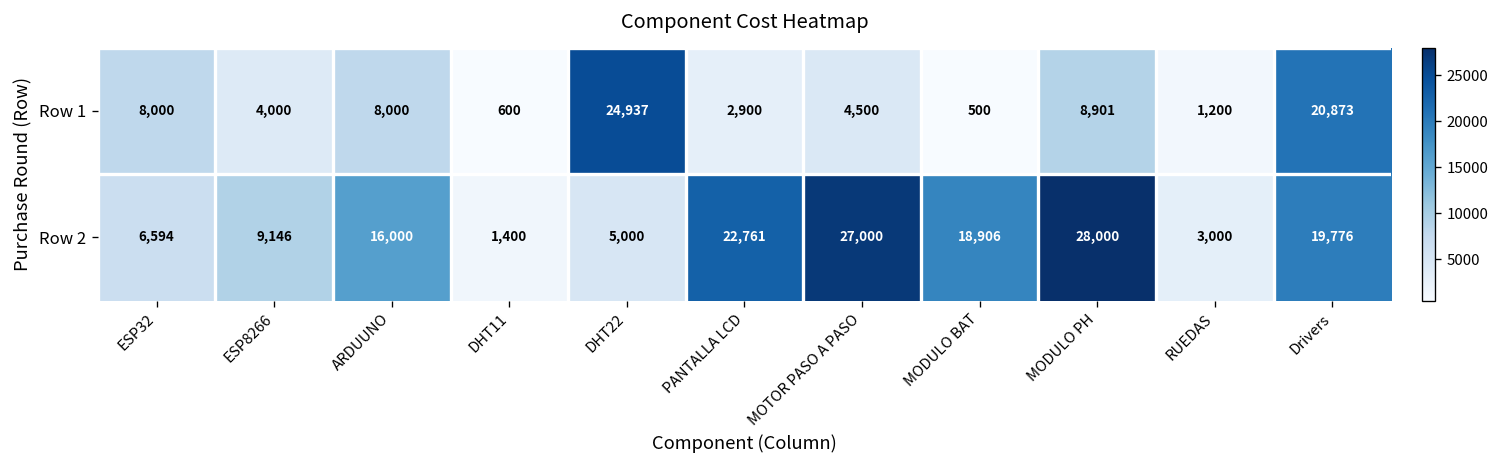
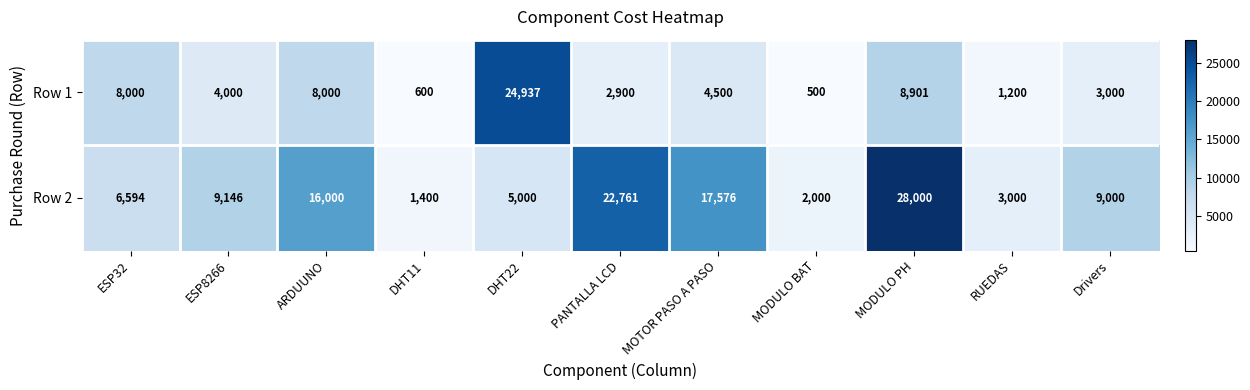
Row 1, Drivers: 20,873 -> 3,000
Row 2, MOTOR PASO A PASO: 27,000 -> 17,576
Row 2, MODULO BAT: 18,906 -> 2,000
Row 2, Drivers: 19,776 -> 9,000
